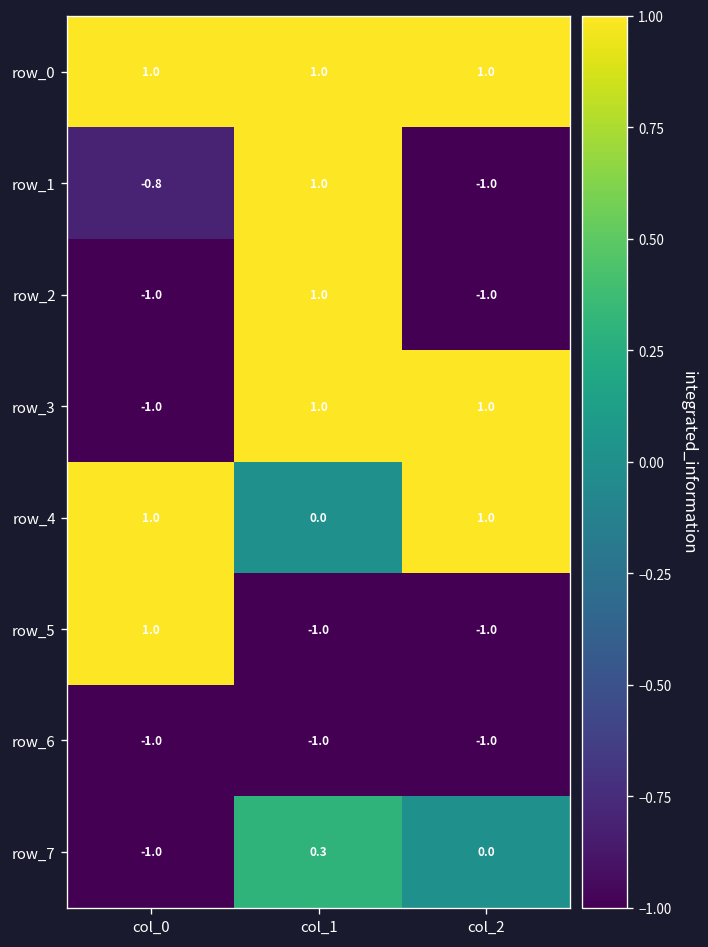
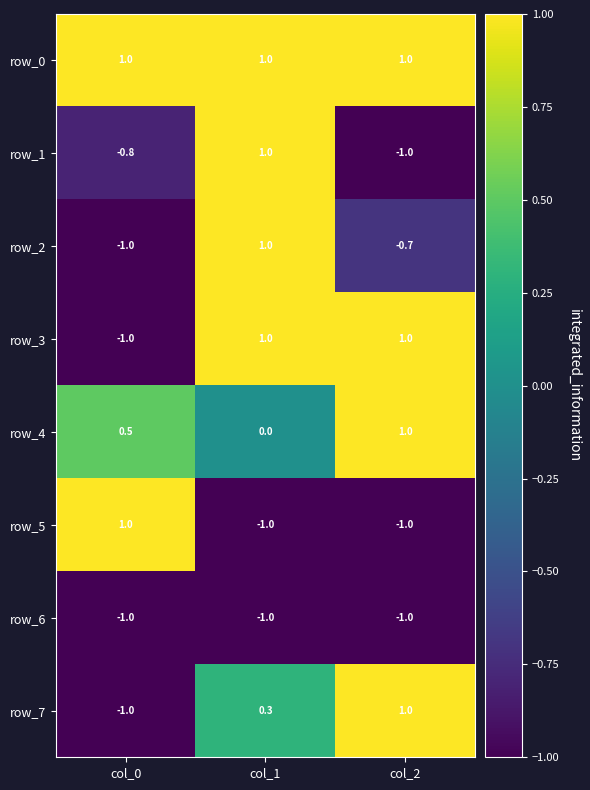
row_2, col_2: -1.0 -> -0.7
row_4, col_0: 1.0 -> 0.5
row_7, col_2: 0.0 -> 1.0
